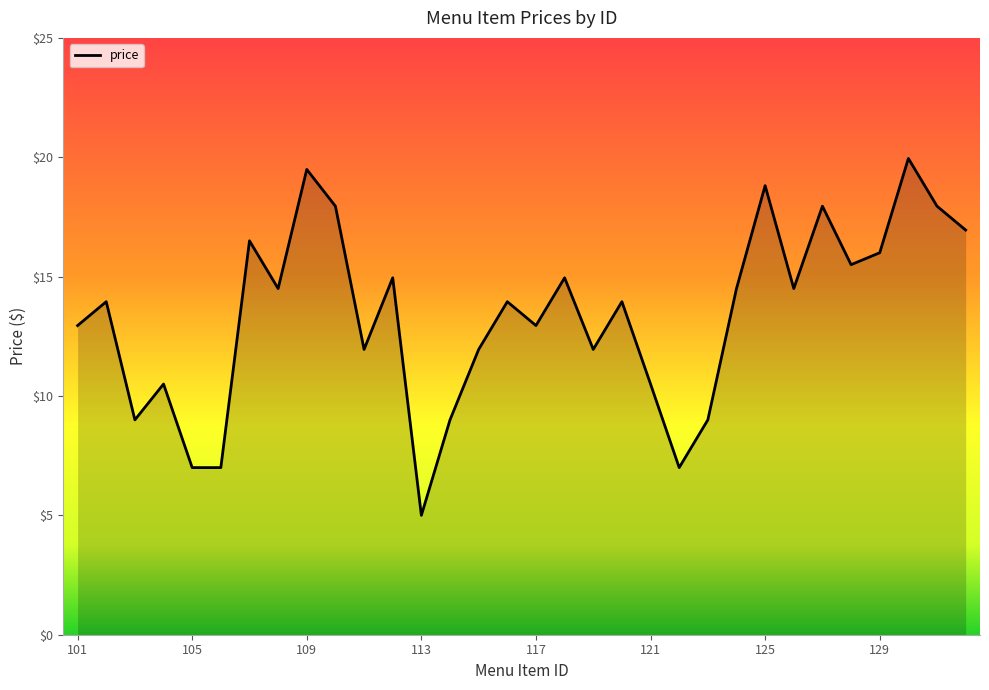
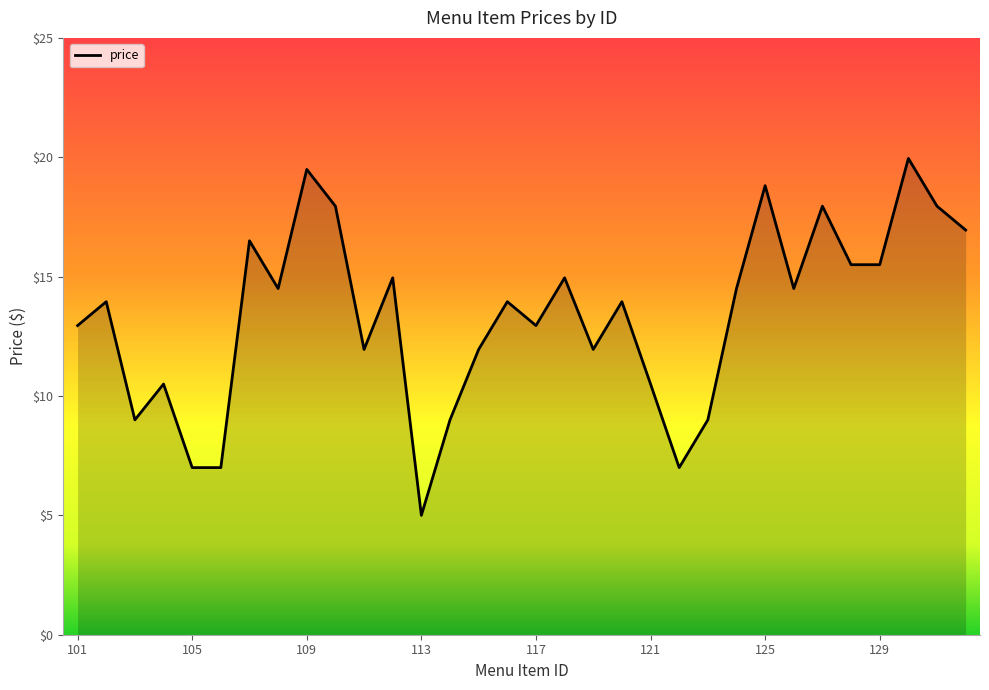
129: $16.0 -> $15.5
